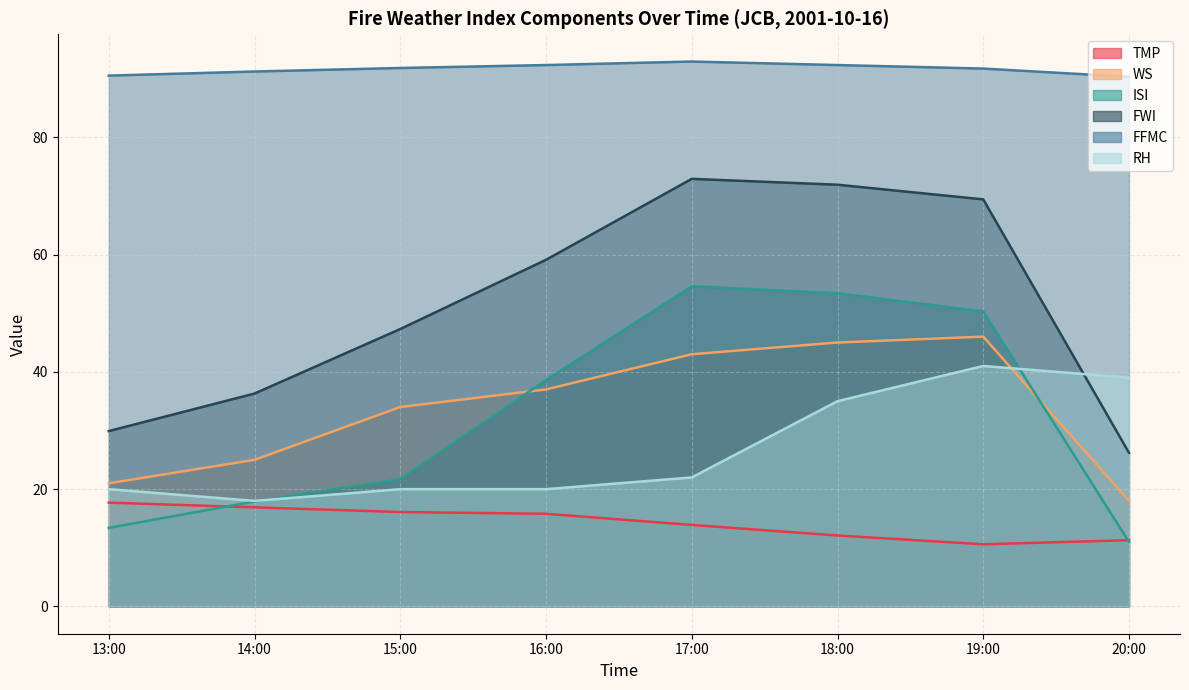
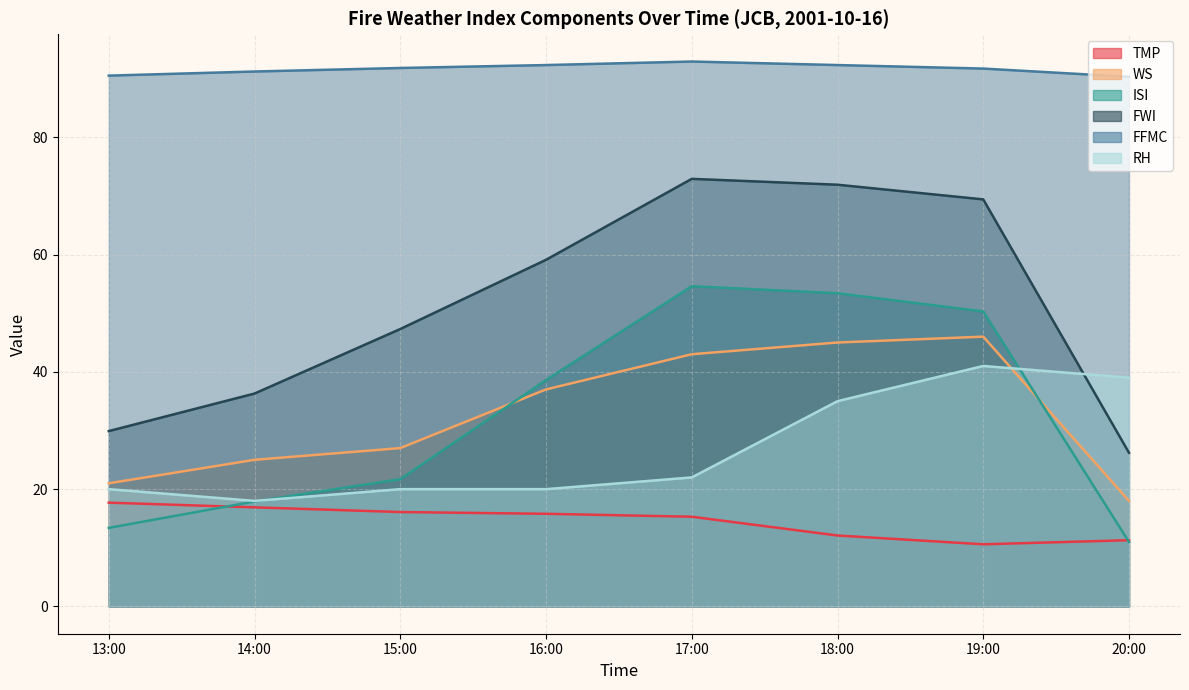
WS, 15:00: 34 -> 27
TMP, 17:00: 14 -> 15
